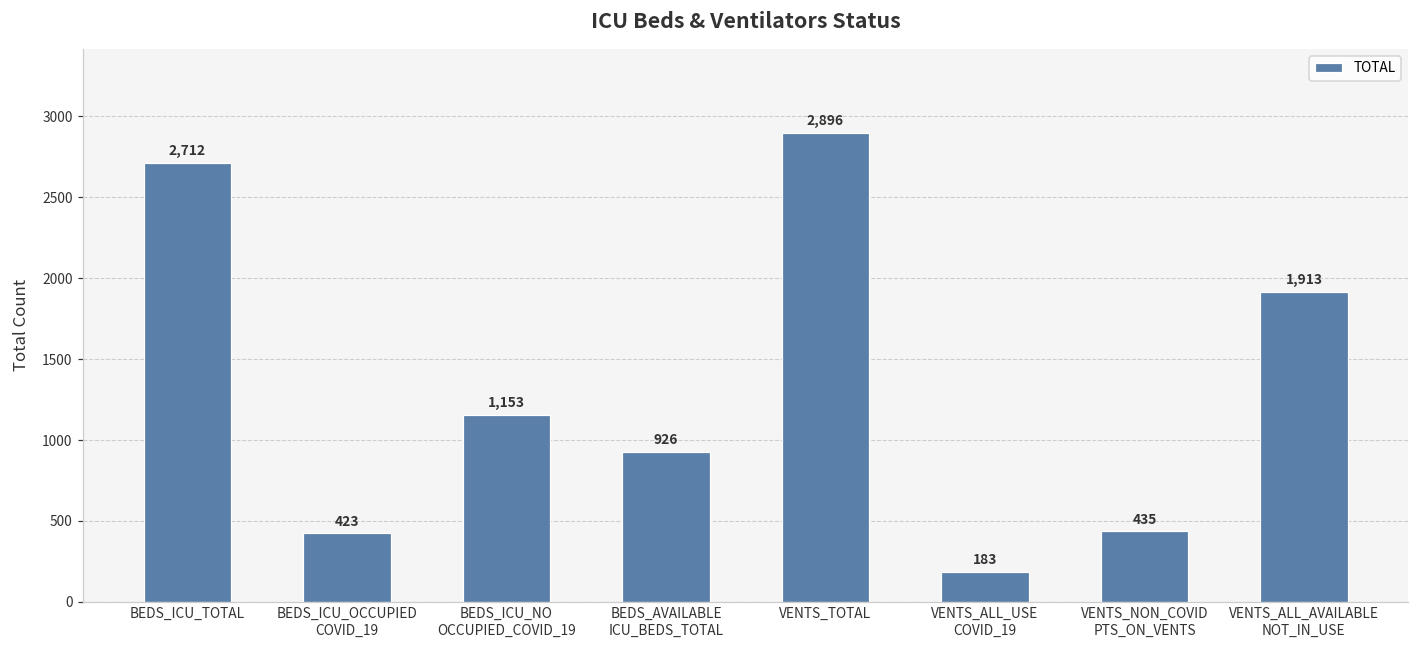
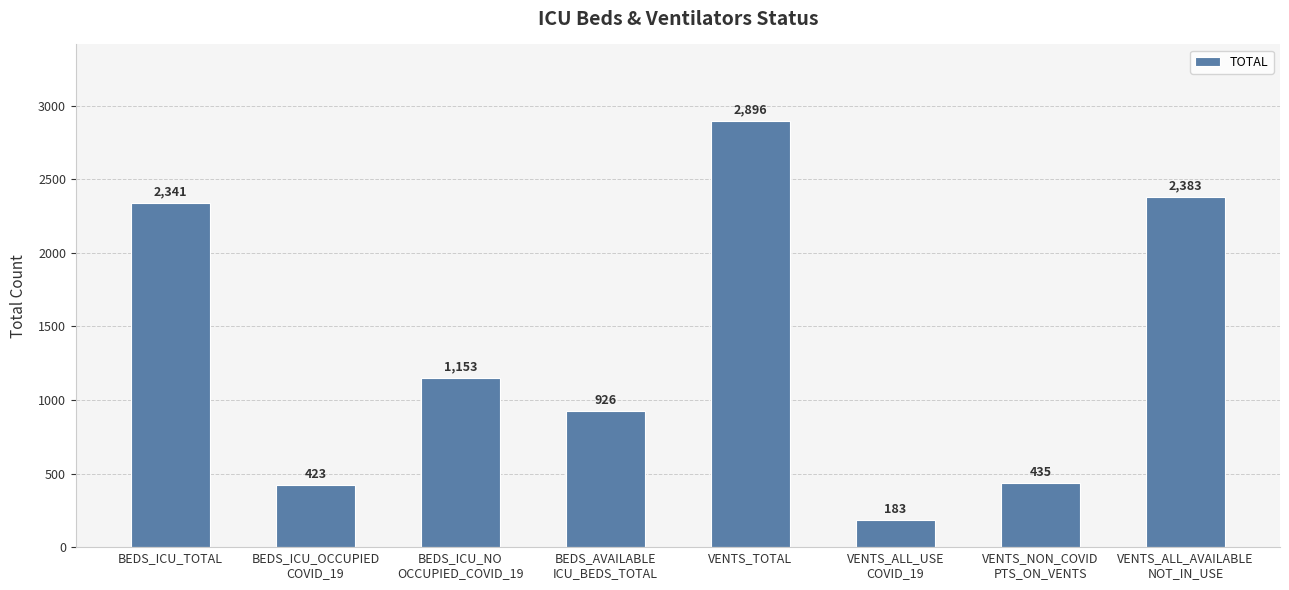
BEDS_ICU_TOTAL: 2,712 -> 2,341
VENTS_ALL_AVAILABLE NOT_IN_USE: 1,913 -> 2,383
